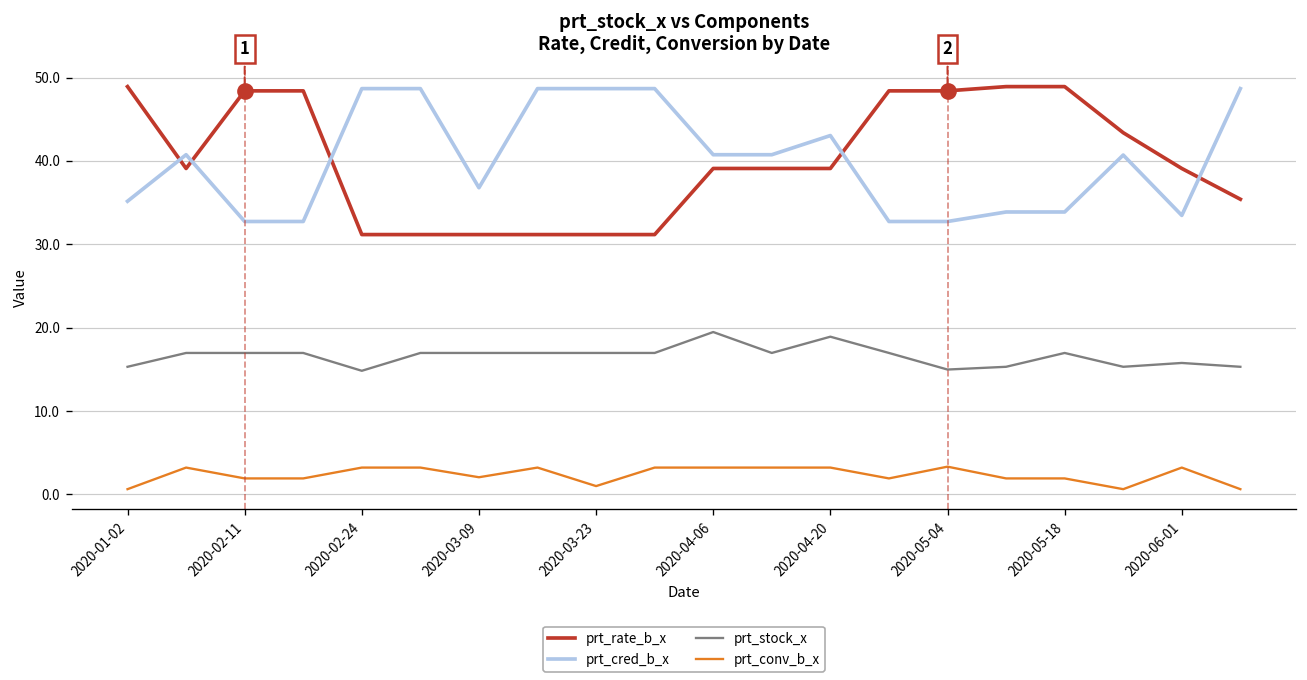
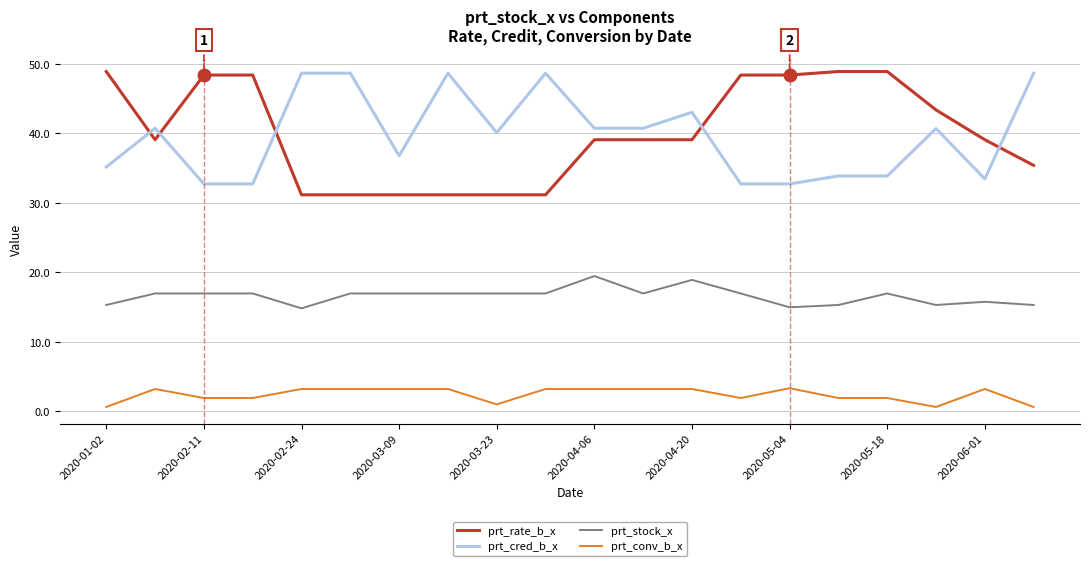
prt_conv_b_x, 2020-03-09: 2 -> 3
prt_cred_b_x, 2020-03-23: 49 -> 40
